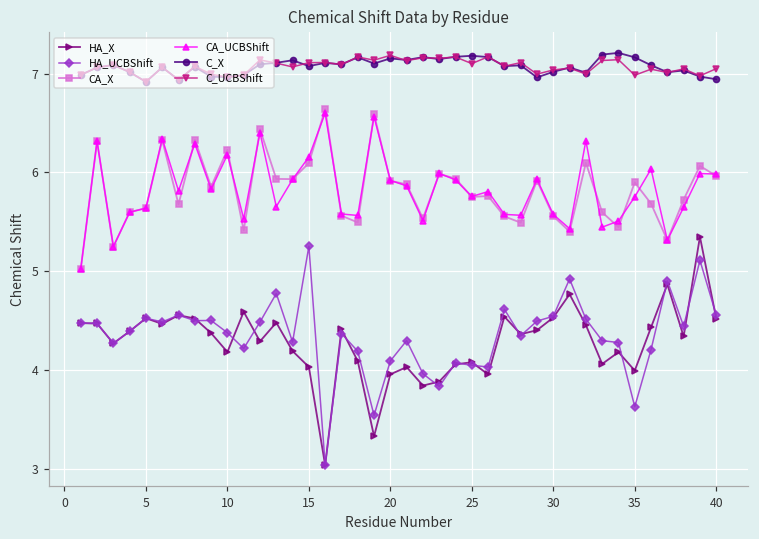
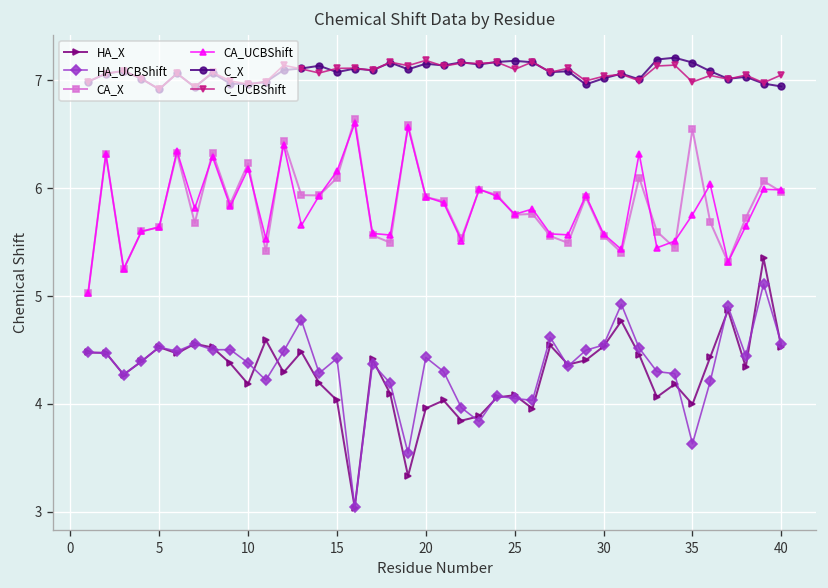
HA_UCBShift, 15: 5.3 -> 4.4
HA_UCBShift, 20: 4.1 -> 4.4
CA_X, 35: 5.9 -> 6.5
